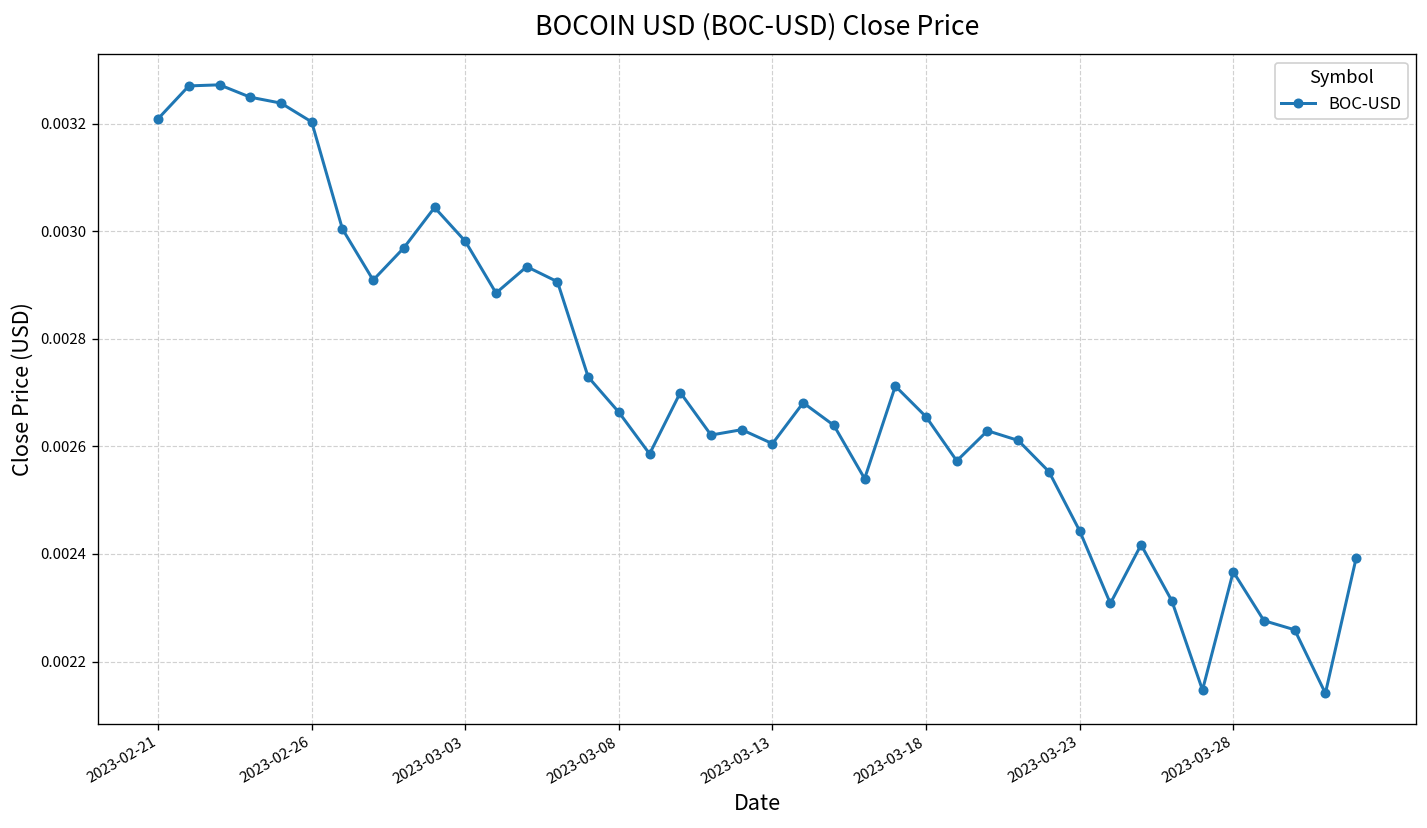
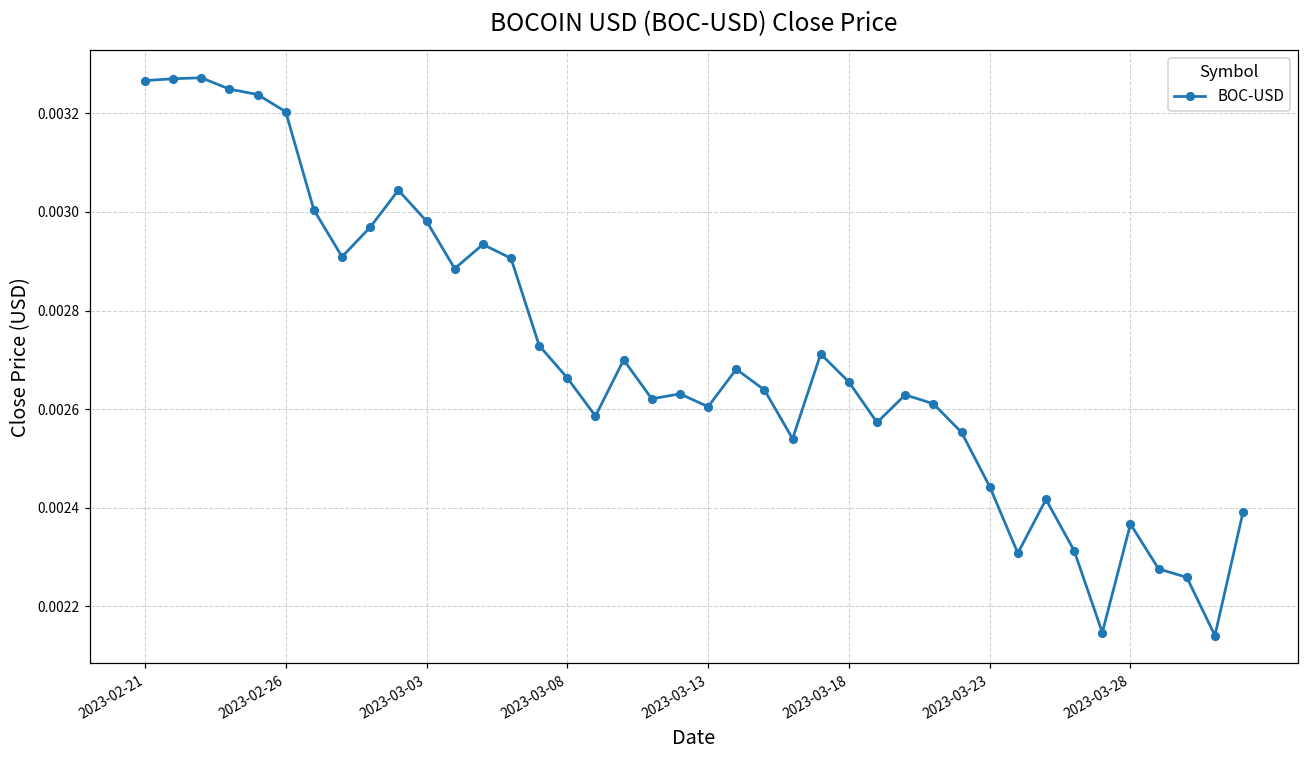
2023-02-21: 0.00321 -> 0.00327
